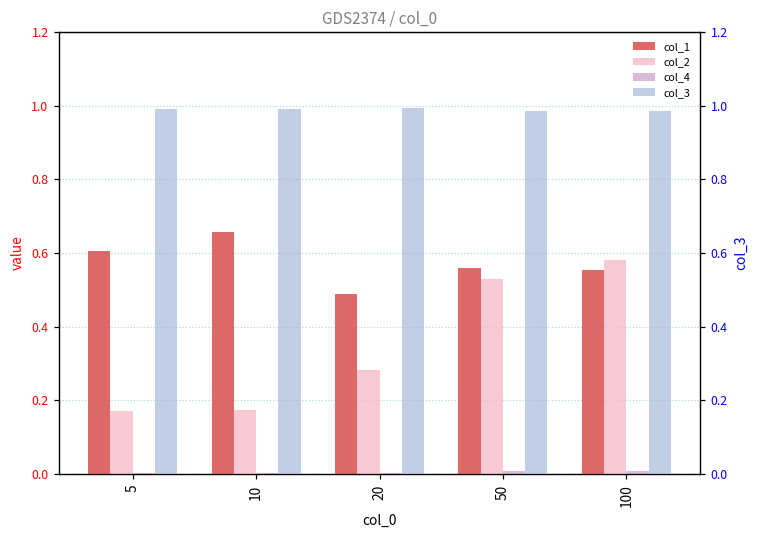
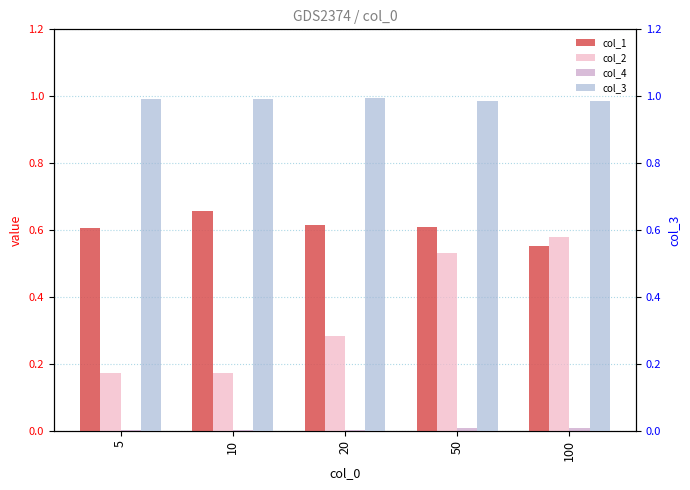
col_1, 20: 0.49 -> 0.61
col_1, 50: 0.56 -> 0.61
